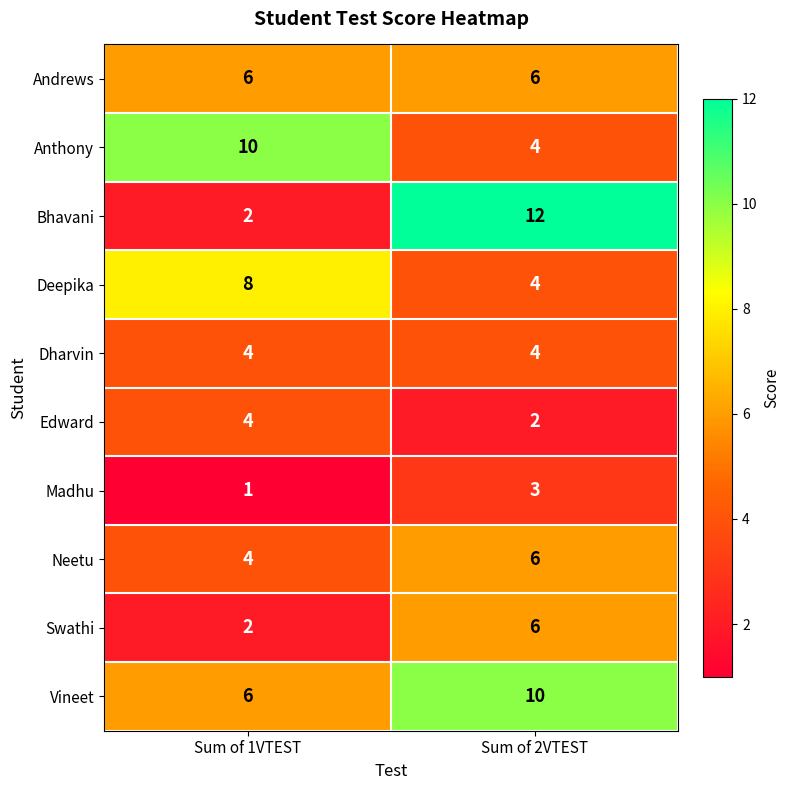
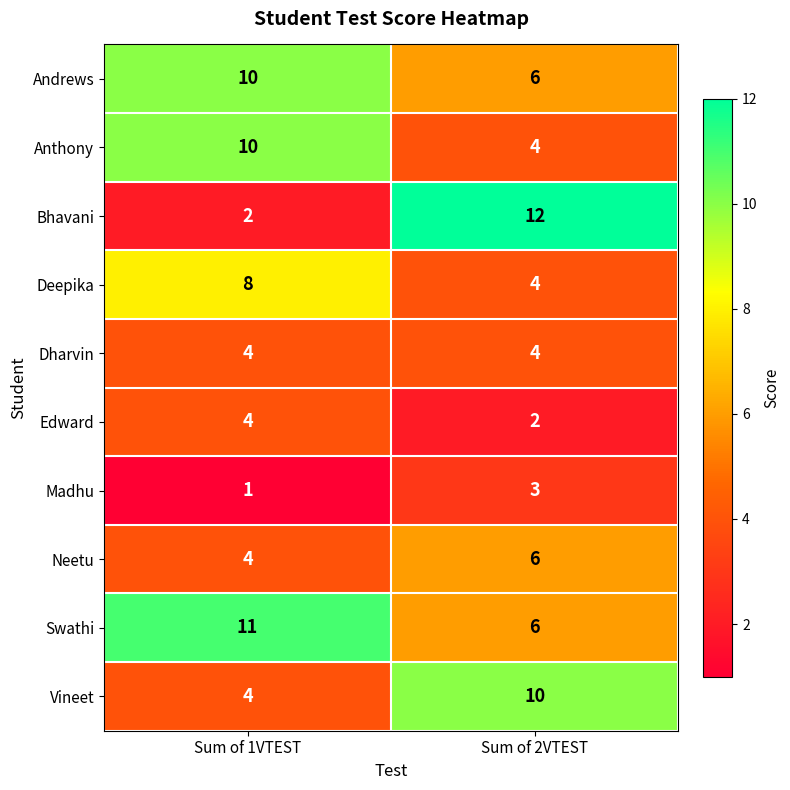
Andrews, Sum of 1VTEST: 6 -> 10
Swathi, Sum of 1VTEST: 2 -> 11
Vineet, Sum of 1VTEST: 6 -> 4
